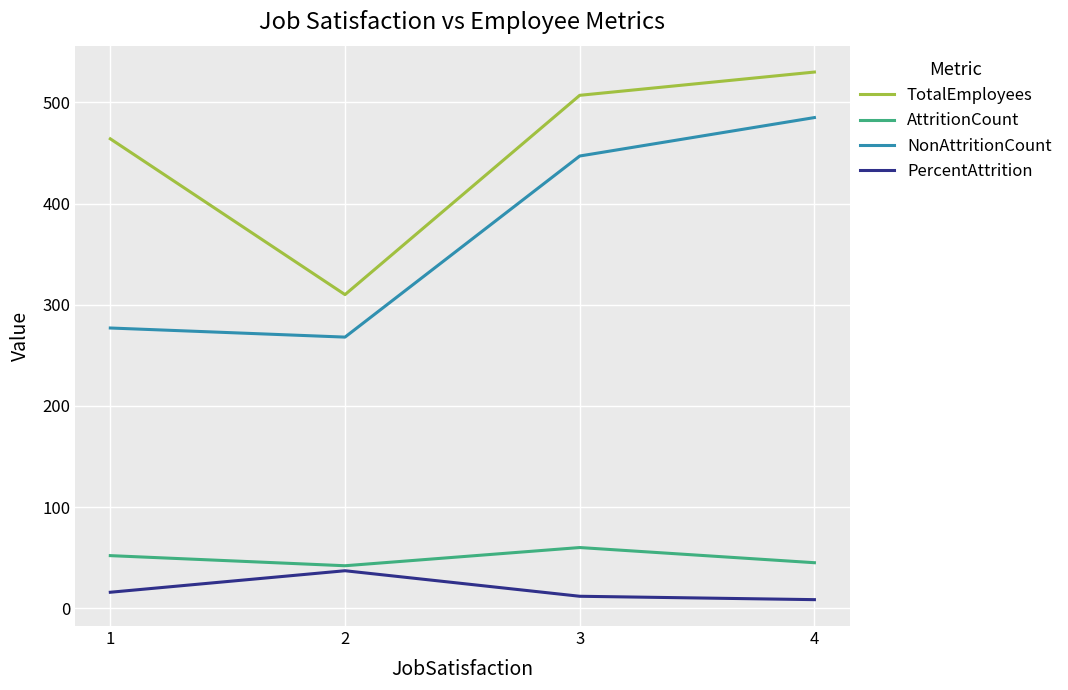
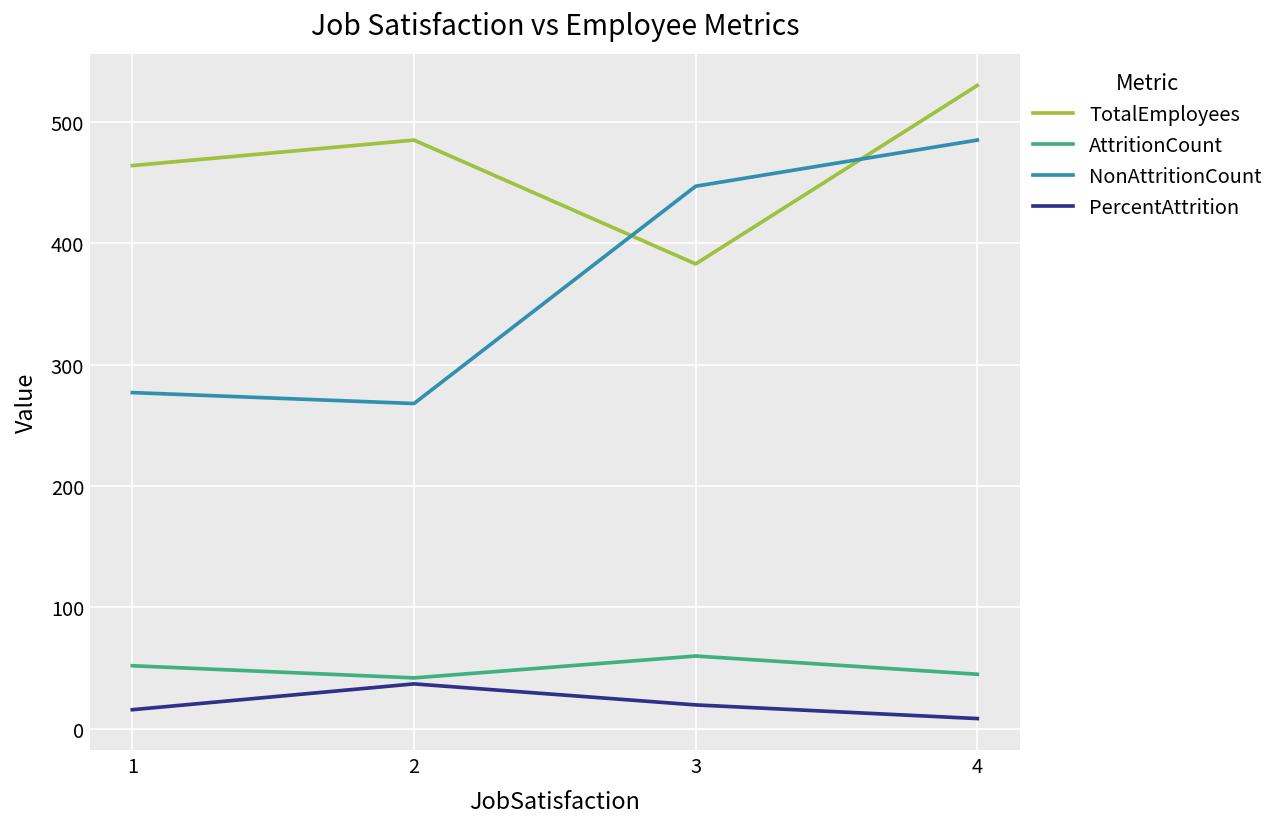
TotalEmployees, 2: 310 -> 485
TotalEmployees, 3: 507 -> 383
PercentAttrition, 3: 12 -> 20
